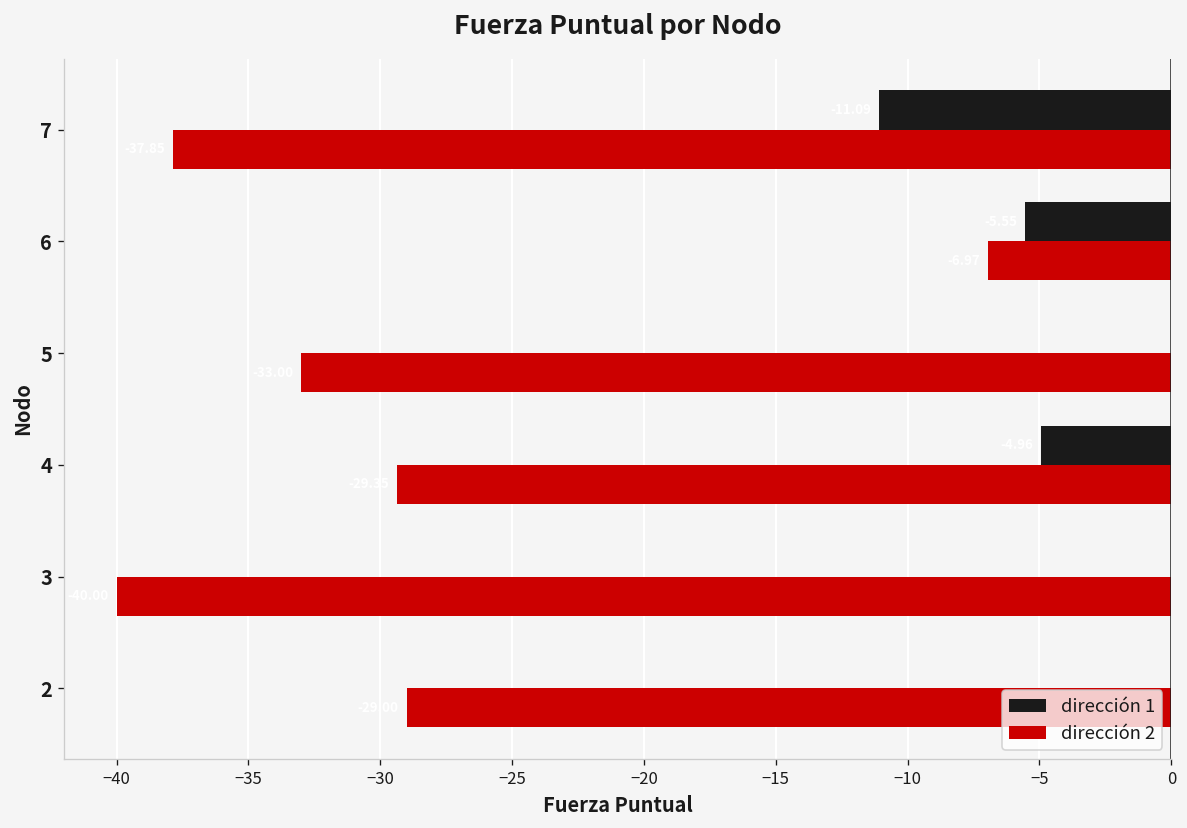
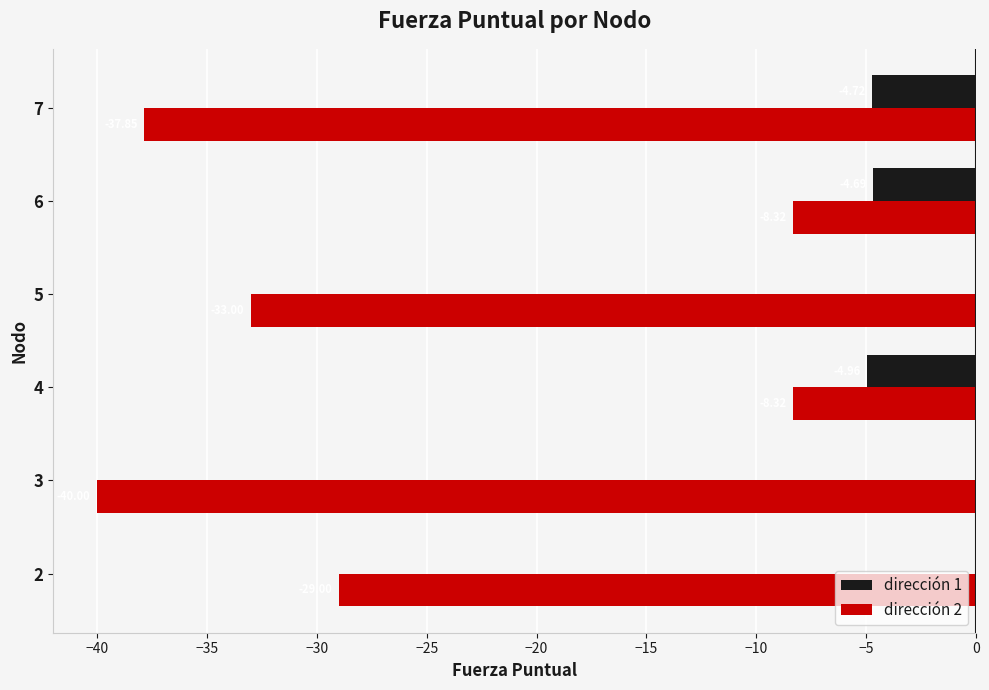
dirección 1, 7: -11.1 -> -4.7
dirección 1, 6: -5.5 -> -4.7
dirección 2, 6: -7.0 -> -8.3
dirección 2, 4: -29.4 -> -8.3
